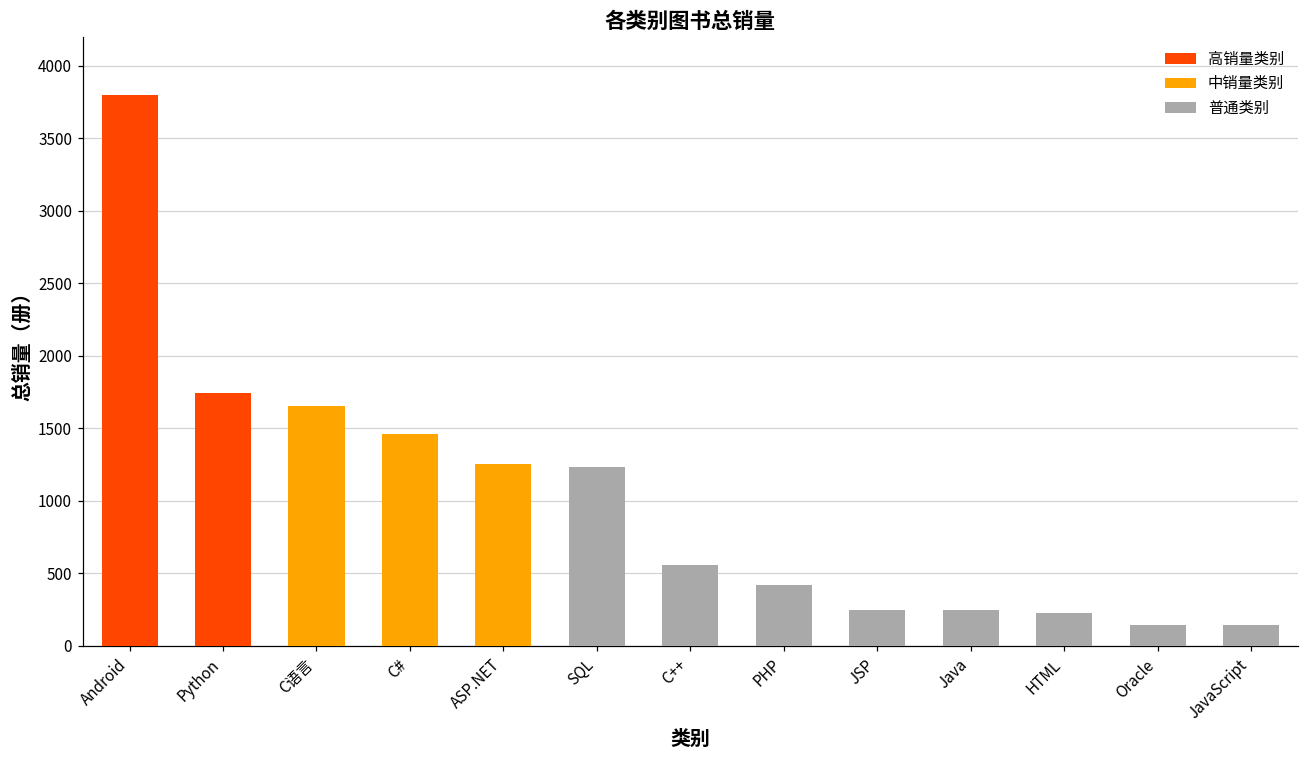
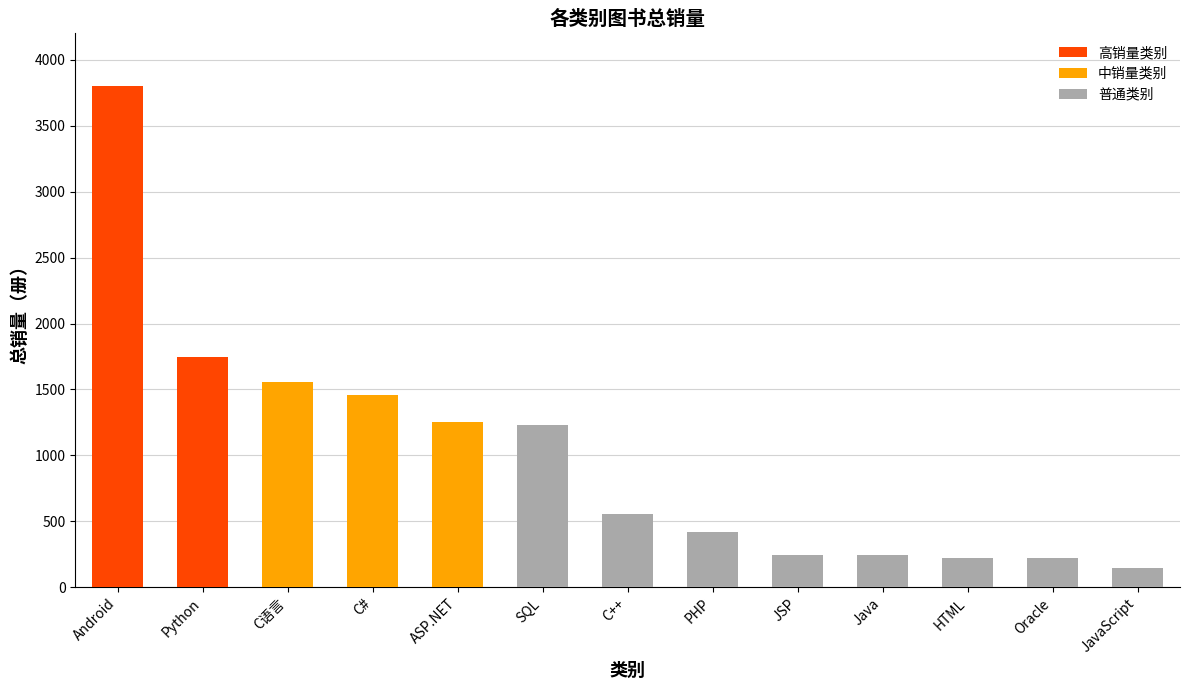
中销量类别, C语言: 1660 -> 1560
普通类别, Oracle: 150 -> 220
